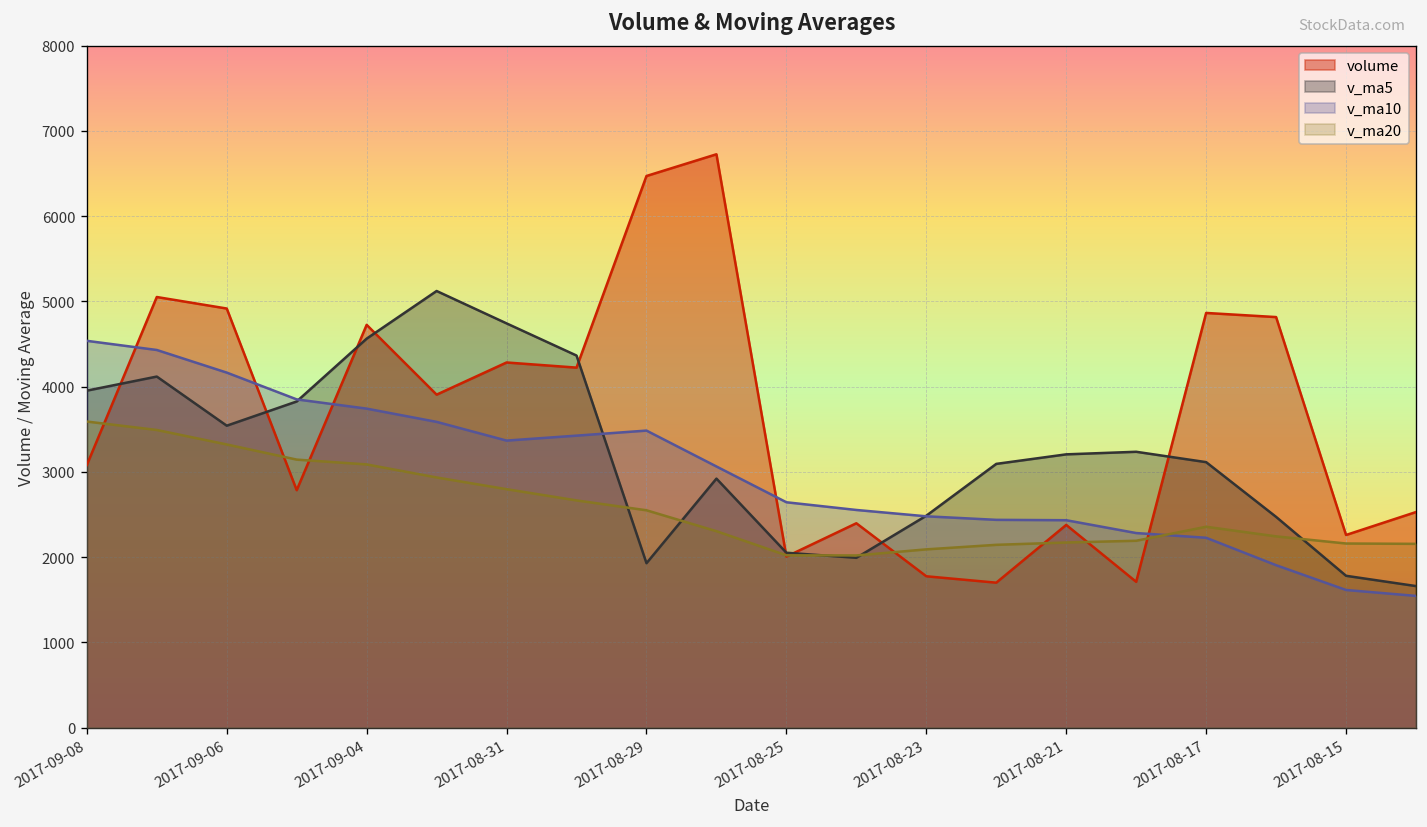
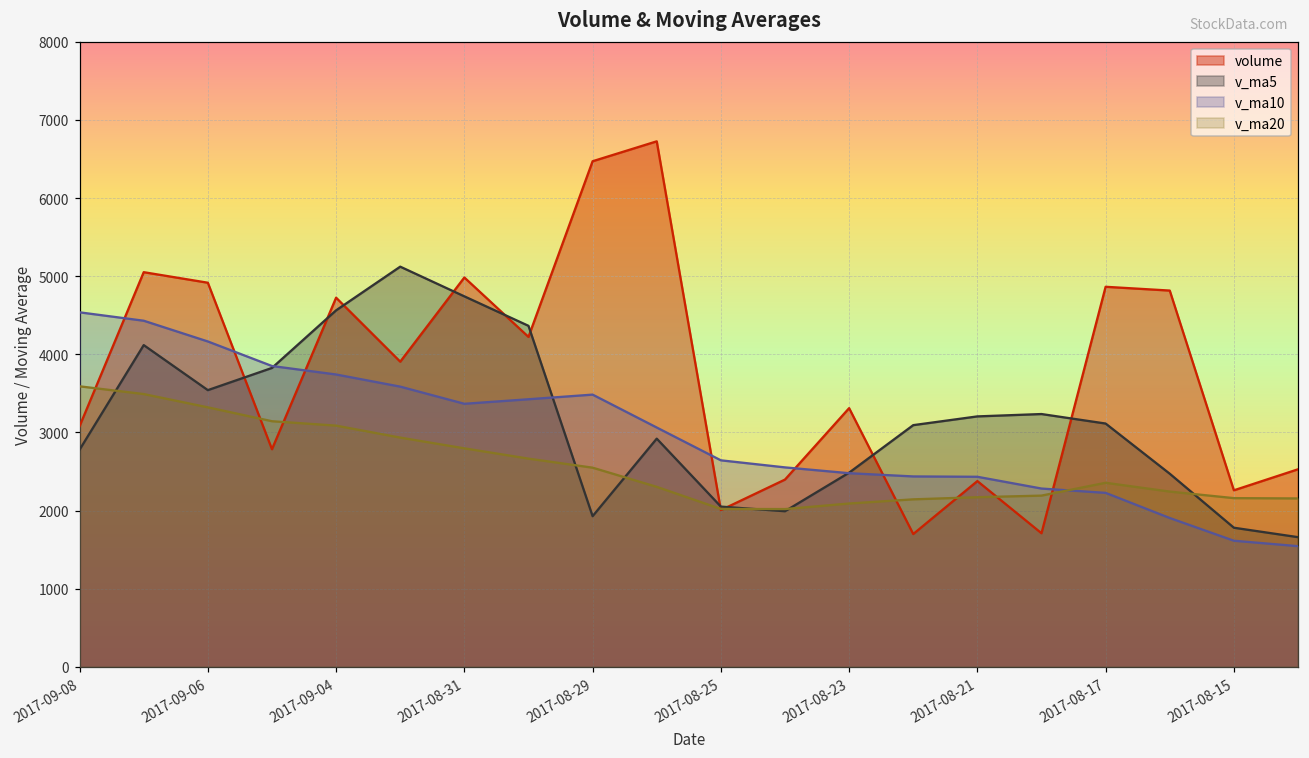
v_ma5, 2017-09-08: 4000 -> 2800
volume, 2017-08-31: 4300 -> 5000
volume, 2017-08-23: 1800 -> 3300
